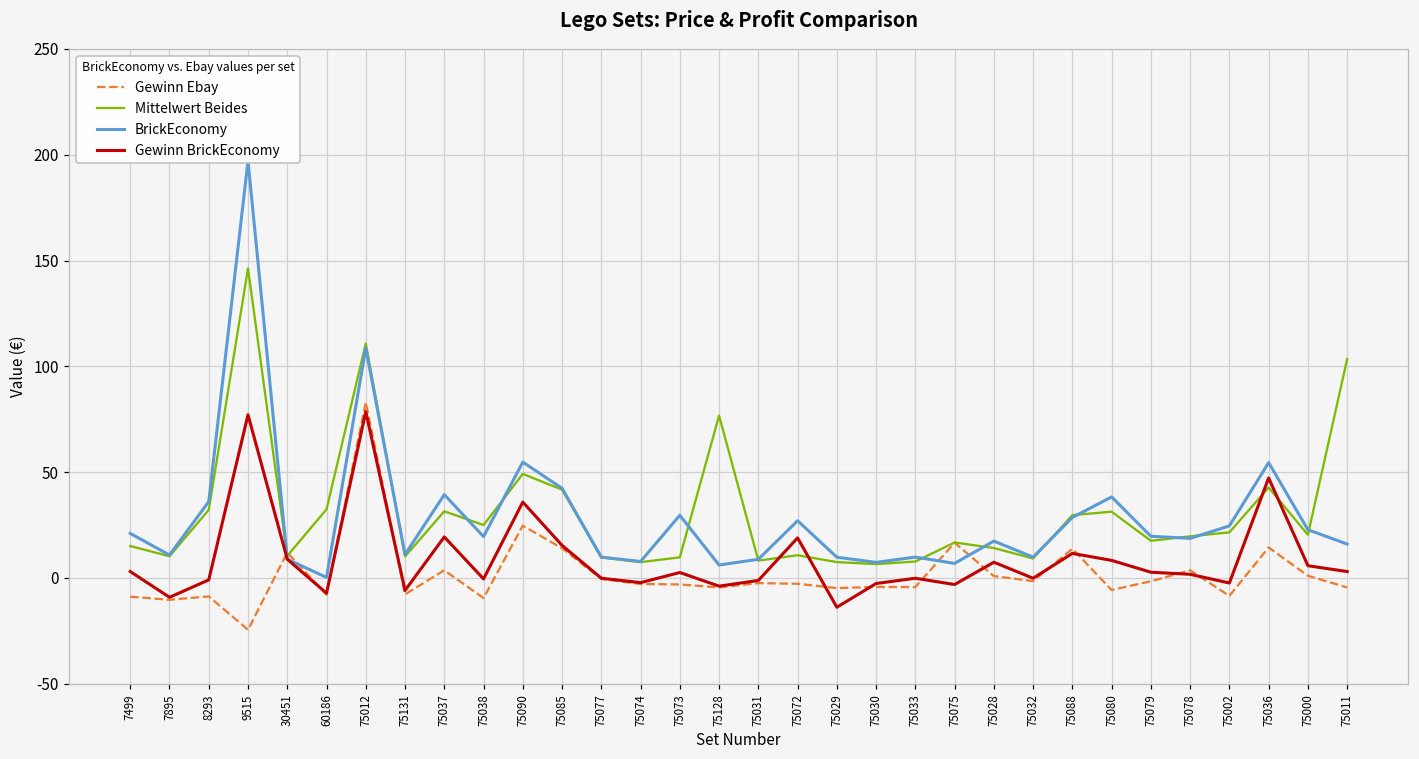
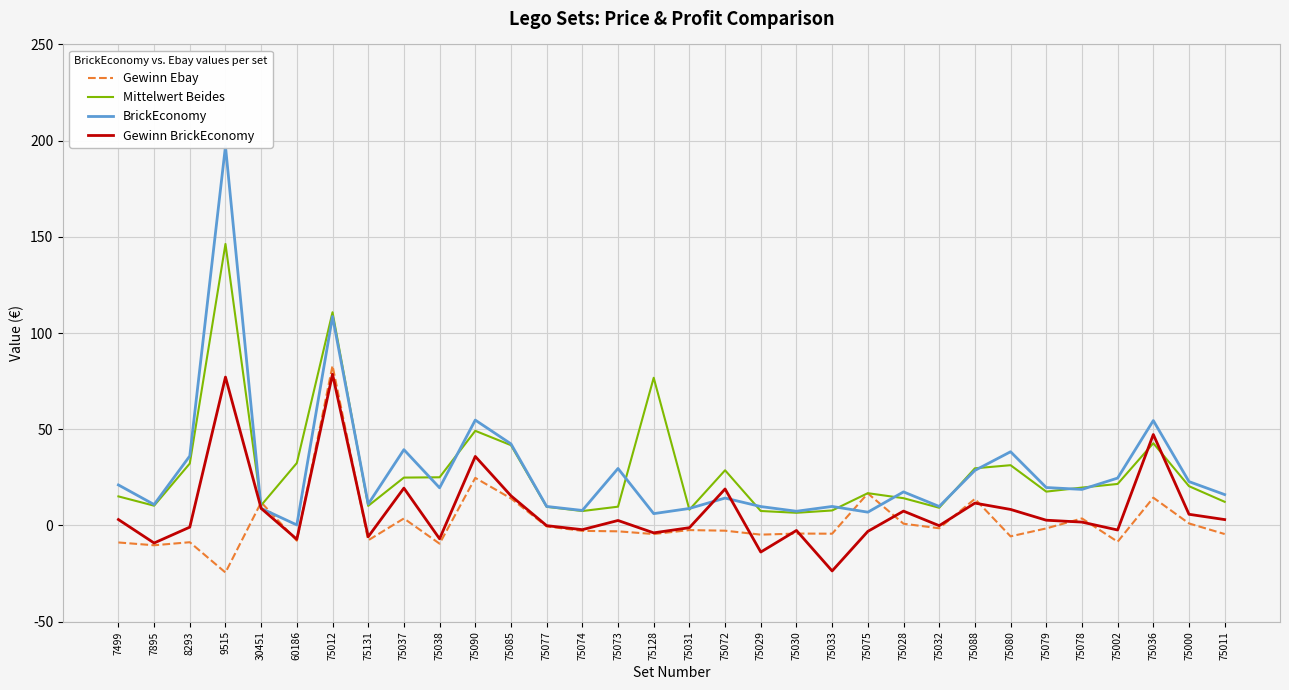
Mittelwert Beides, 75037: 31 -> 25
Gewinn BrickEconomy, 75038: 0 -> -7
Mittelwert Beides, 75072: 11 -> 29
BrickEconomy, 75072: 27 -> 14
Gewinn BrickEconomy, 75033: 0 -> -24
Mittelwert Beides, 75011: 103 -> 12
